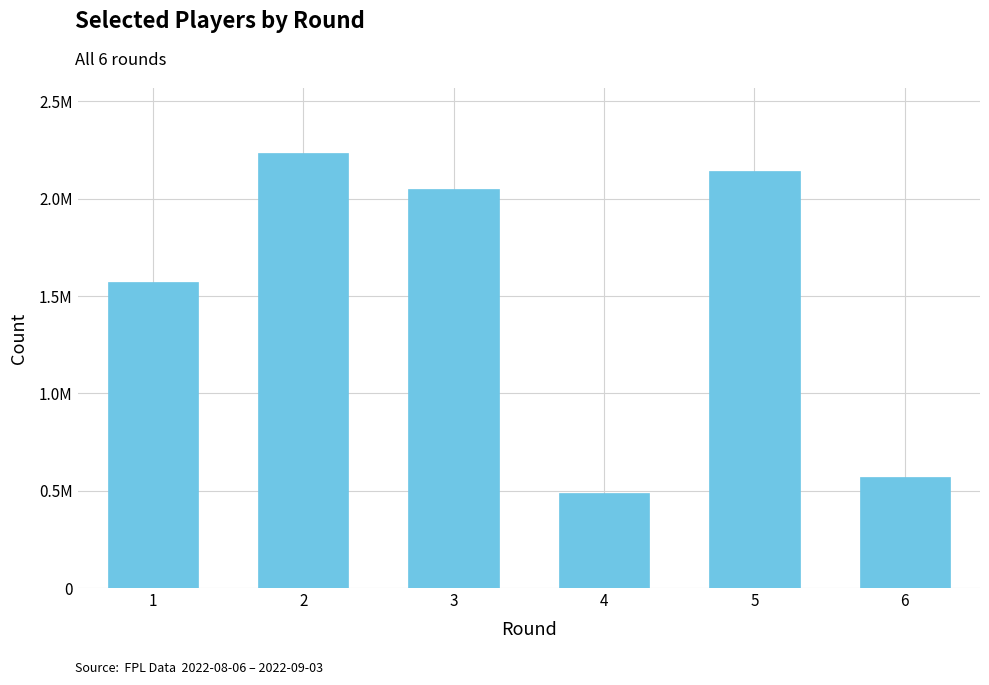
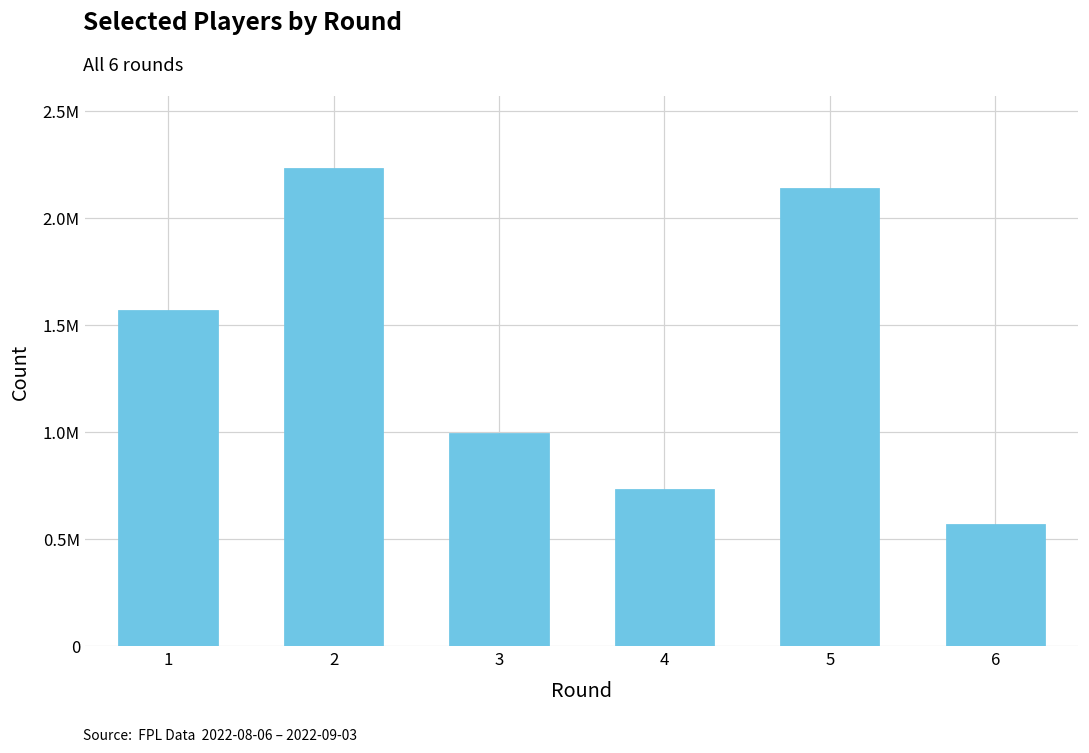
3: 2050000 -> 990000
4: 490000 -> 740000
